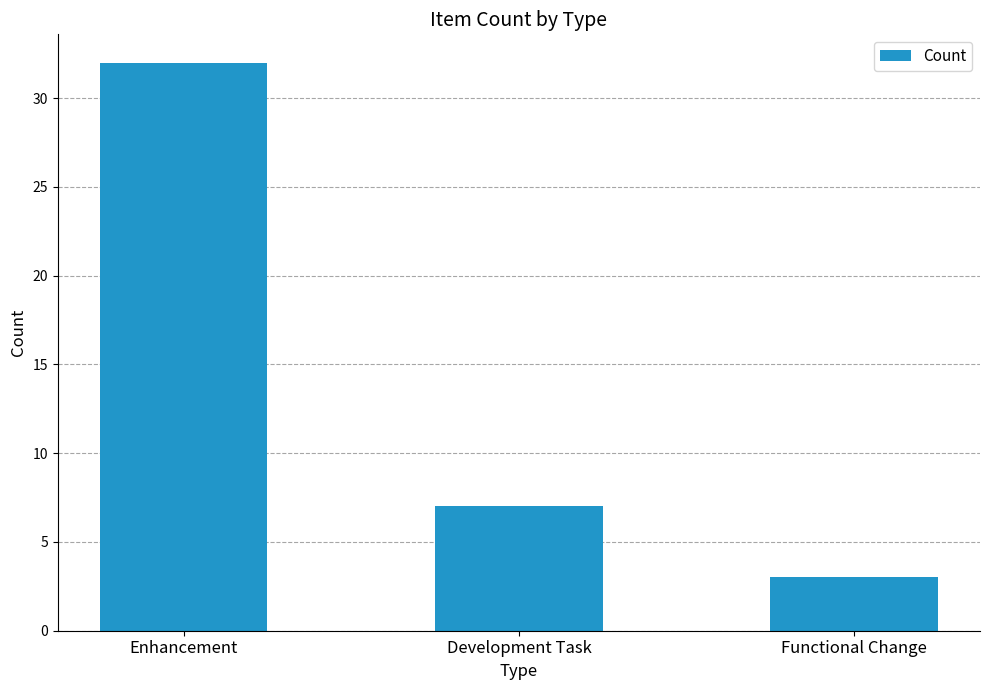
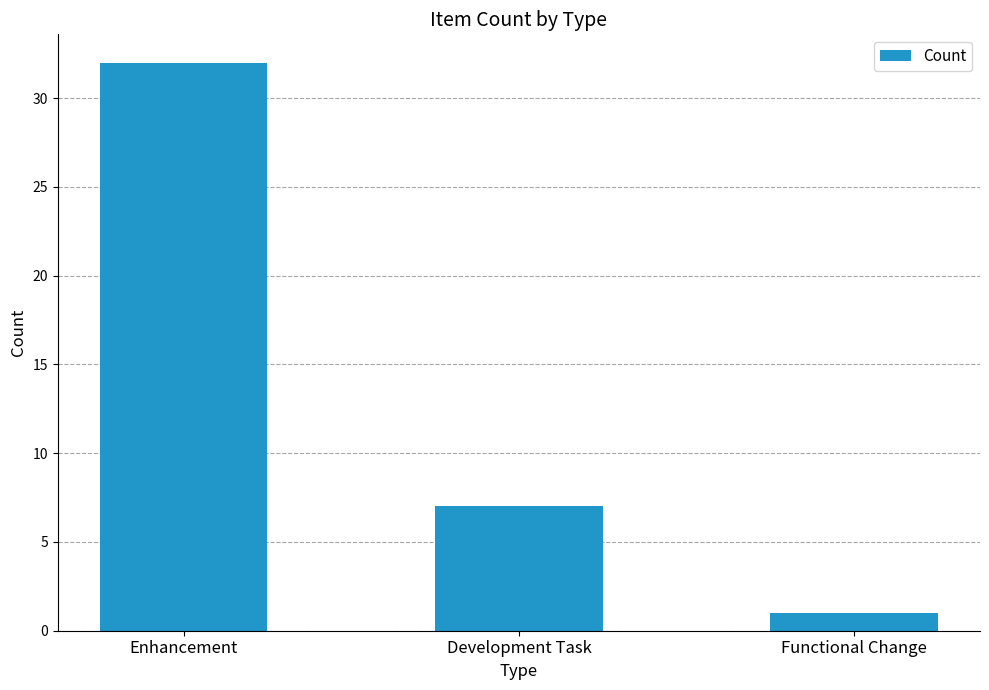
Functional Change: 3 -> 1
